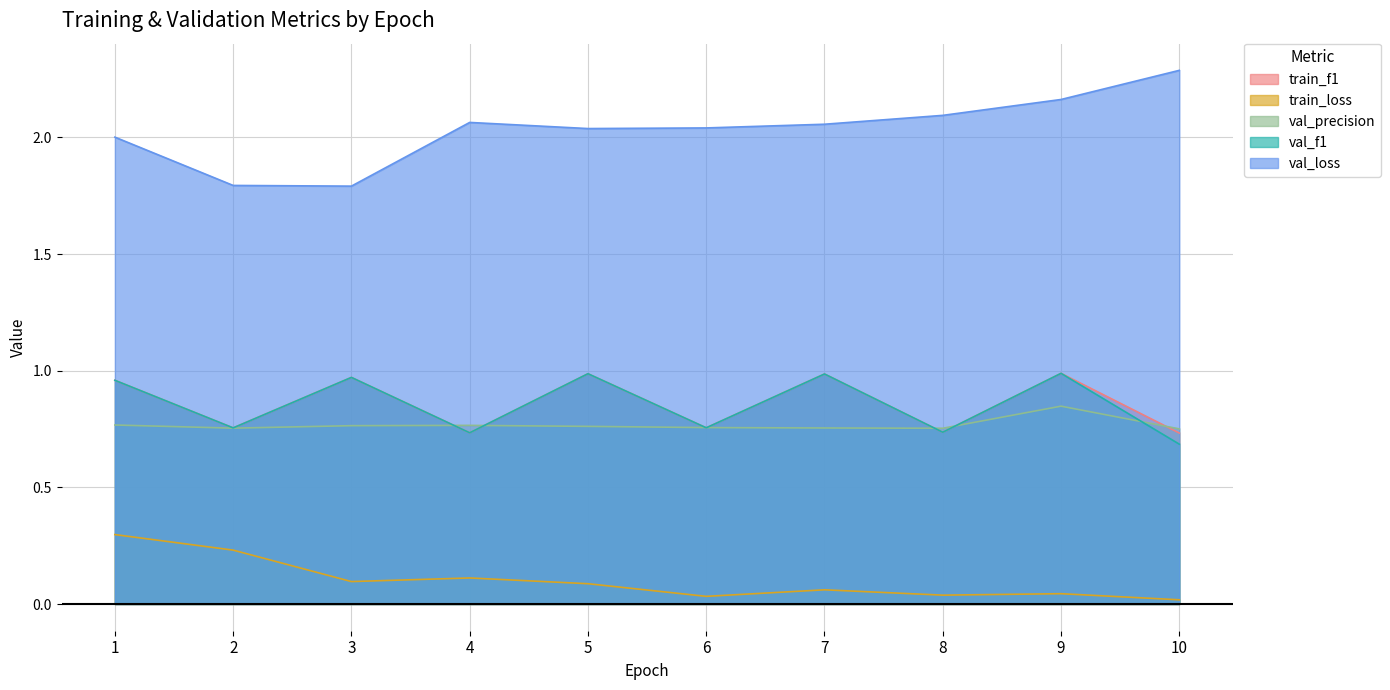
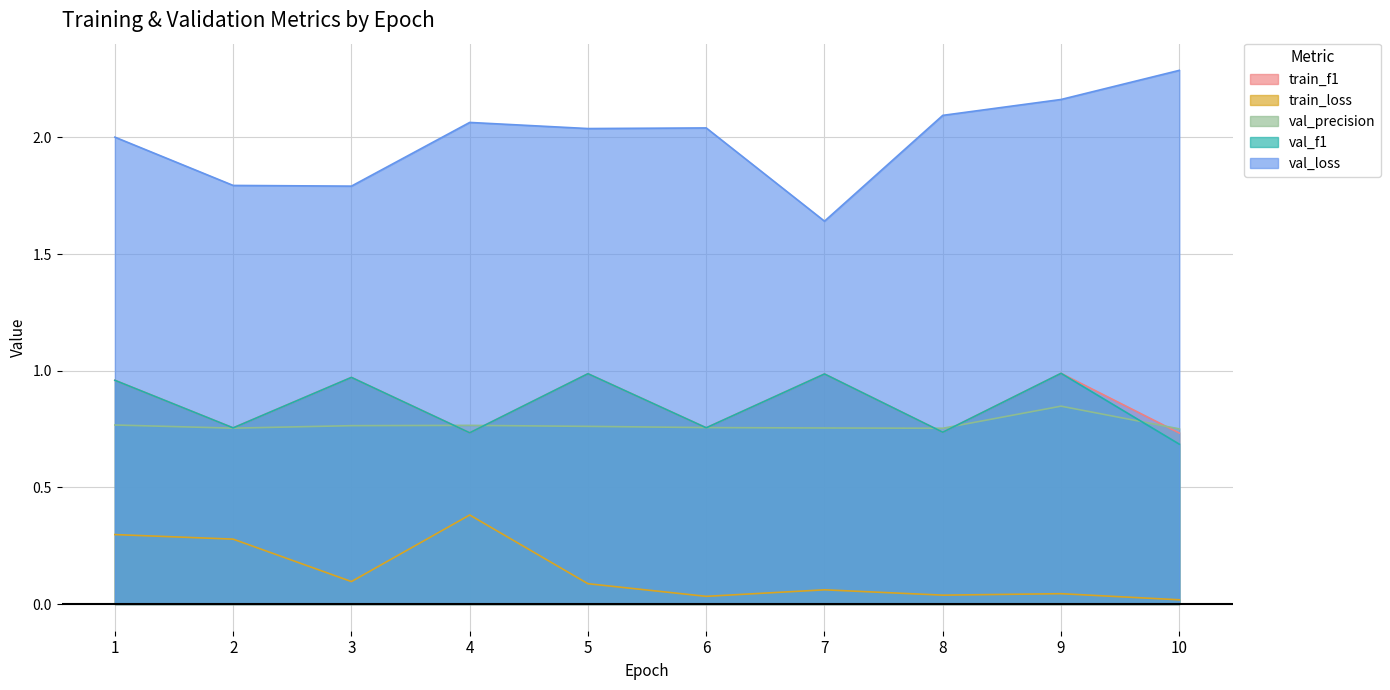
train_loss, 2: 0.23 -> 0.28
train_loss, 4: 0.11 -> 0.38
val_loss, 7: 2.06 -> 1.64
